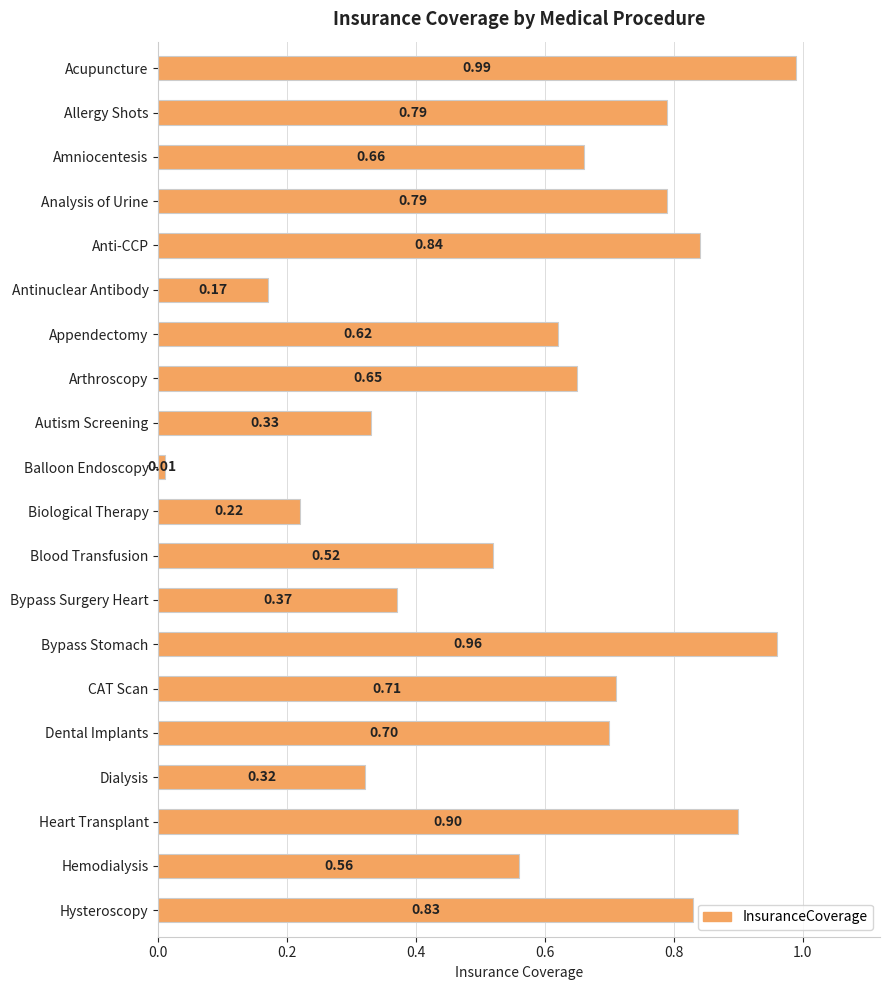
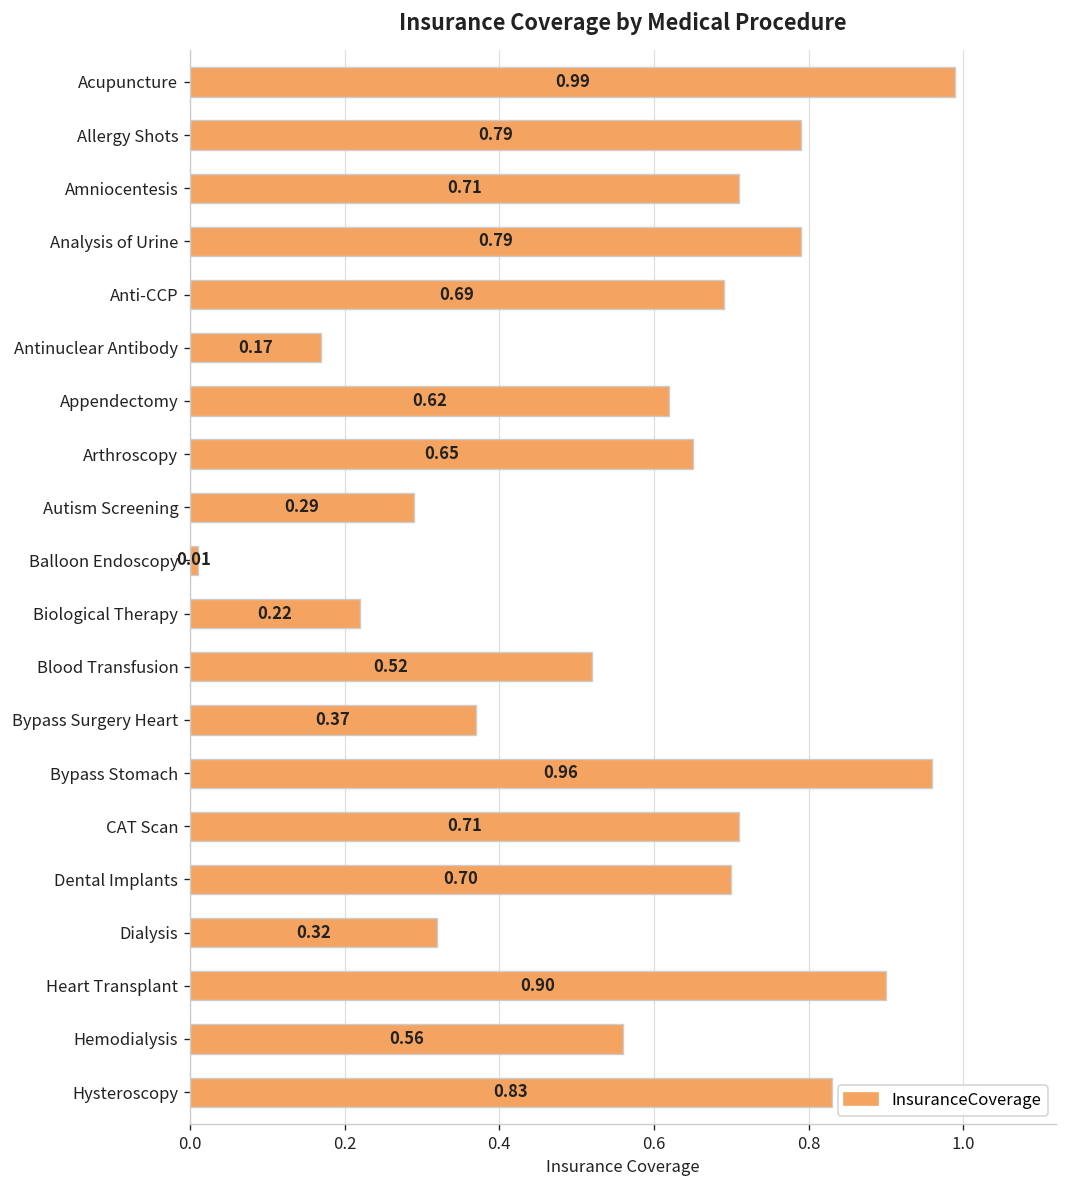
Amniocentesis: 0.66 -> 0.71
Anti-CCP: 0.84 -> 0.69
Autism Screening: 0.33 -> 0.29
